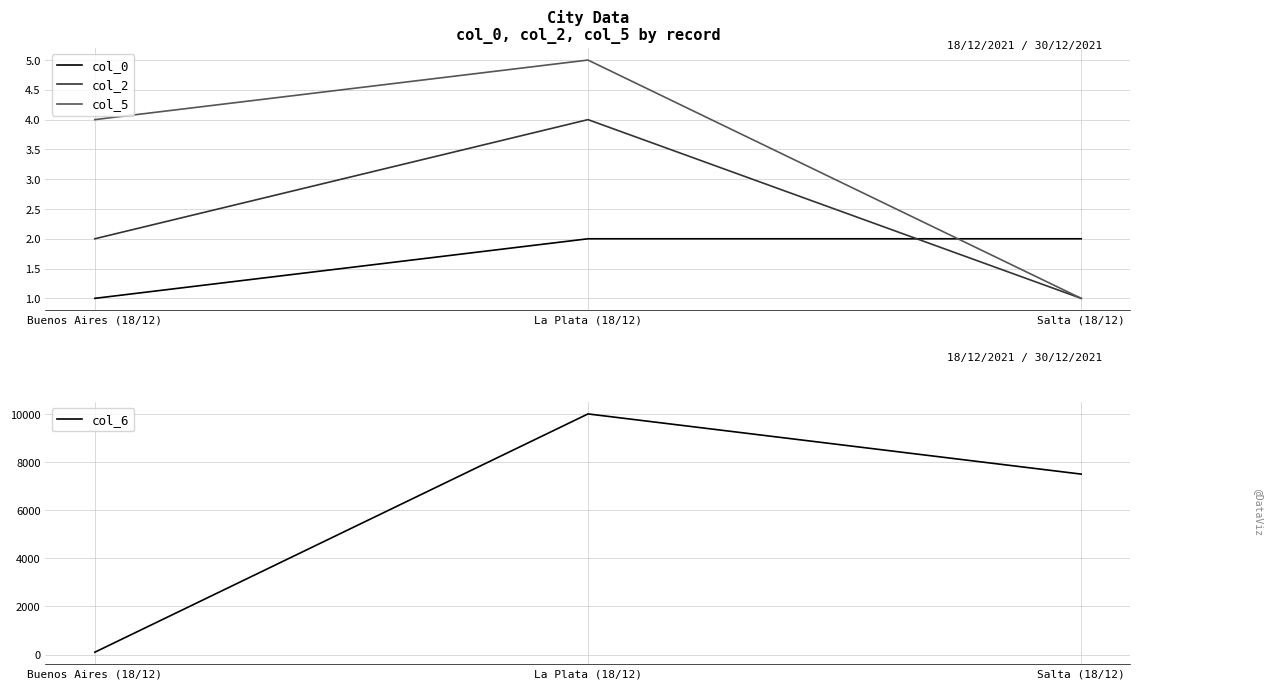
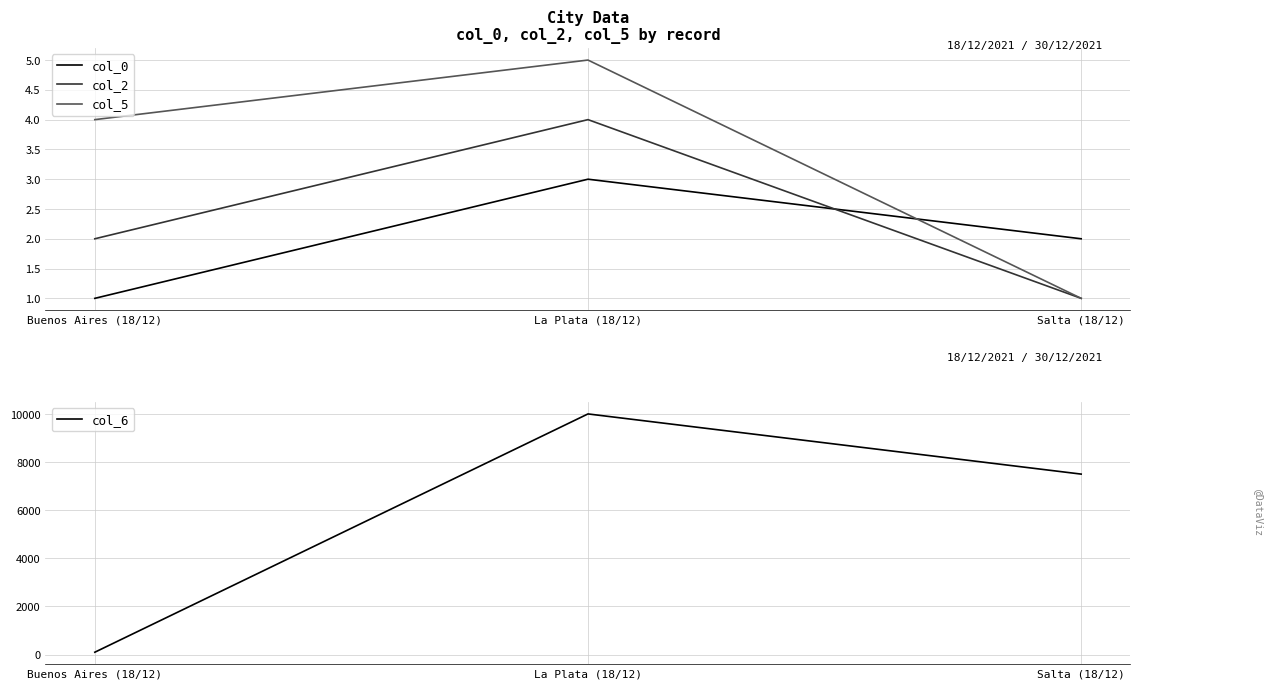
City Data col_0, col_2, col_5 by record, col_0, La Plata (18/12): 2 -> 3
